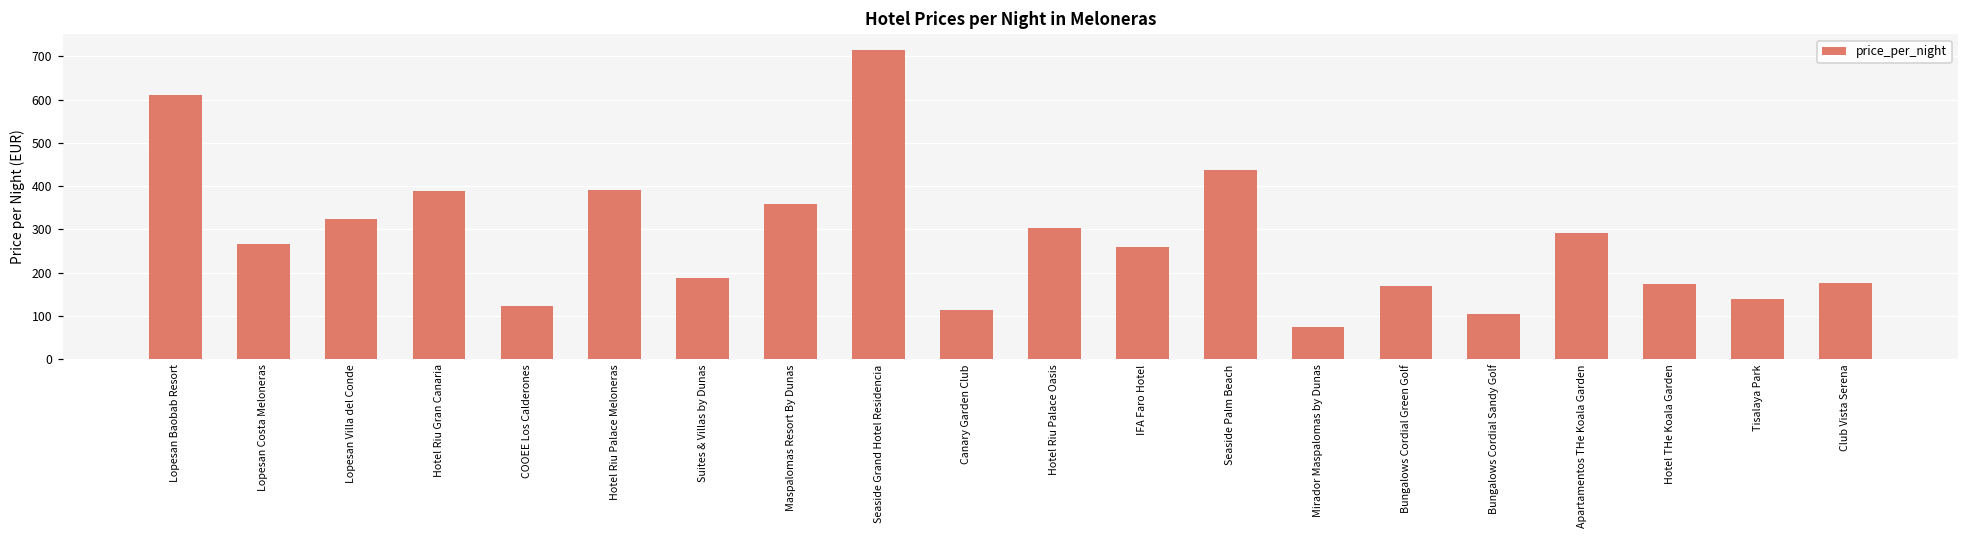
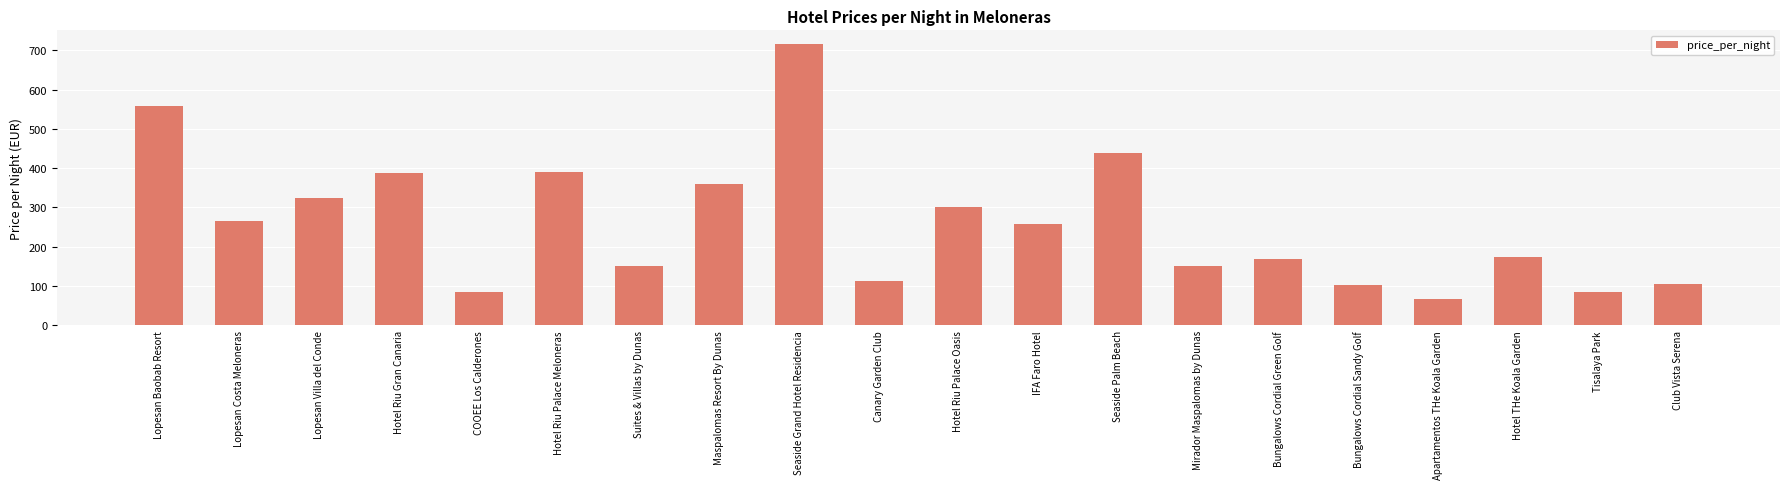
Lopesan Baobab Resort: 610 -> 560
COOEE Los Calderones: 120 -> 90
Suites & Villas by Dunas: 190 -> 150
Mirador Maspalomas by Dunas: 80 -> 150
Apartamentos THe Koala Garden: 290 -> 70
Tisalaya Park: 140 -> 90
Club Vista Serena: 180 -> 110
